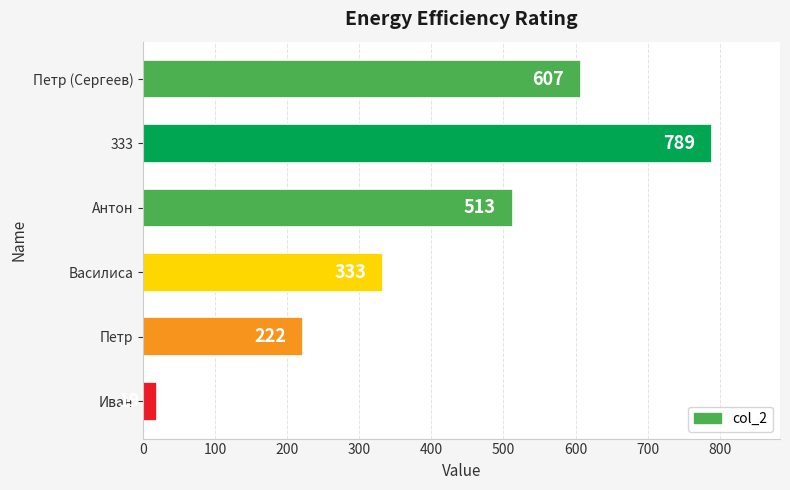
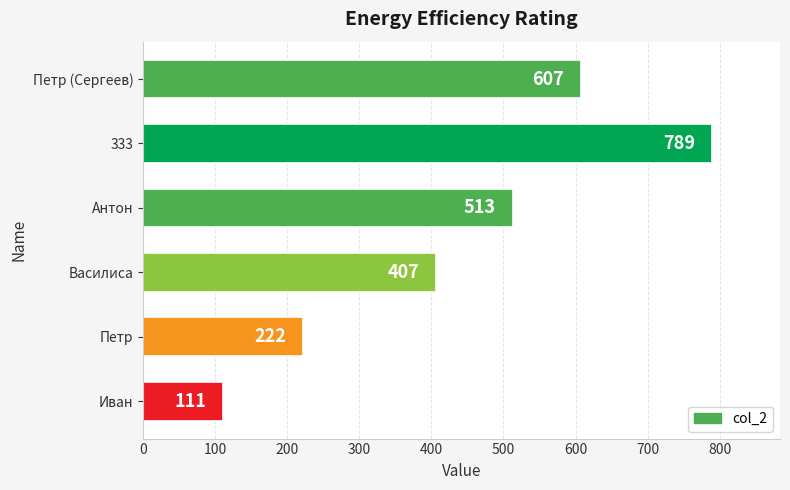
Василиса: 333 -> 407
Иван: 20 -> 110
